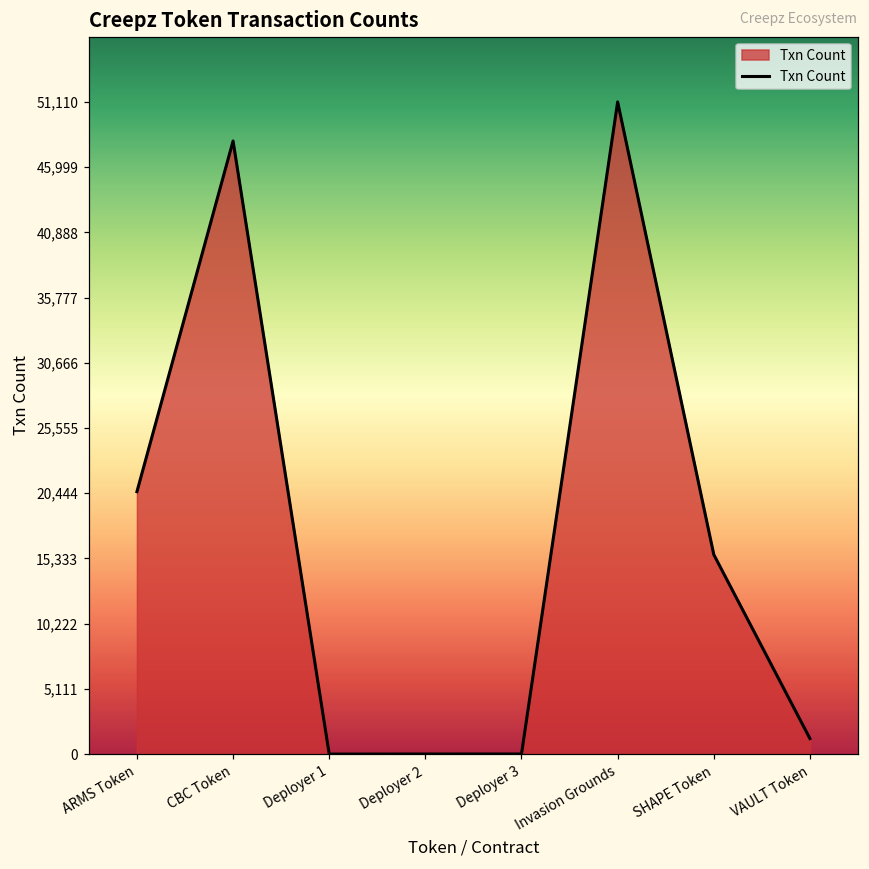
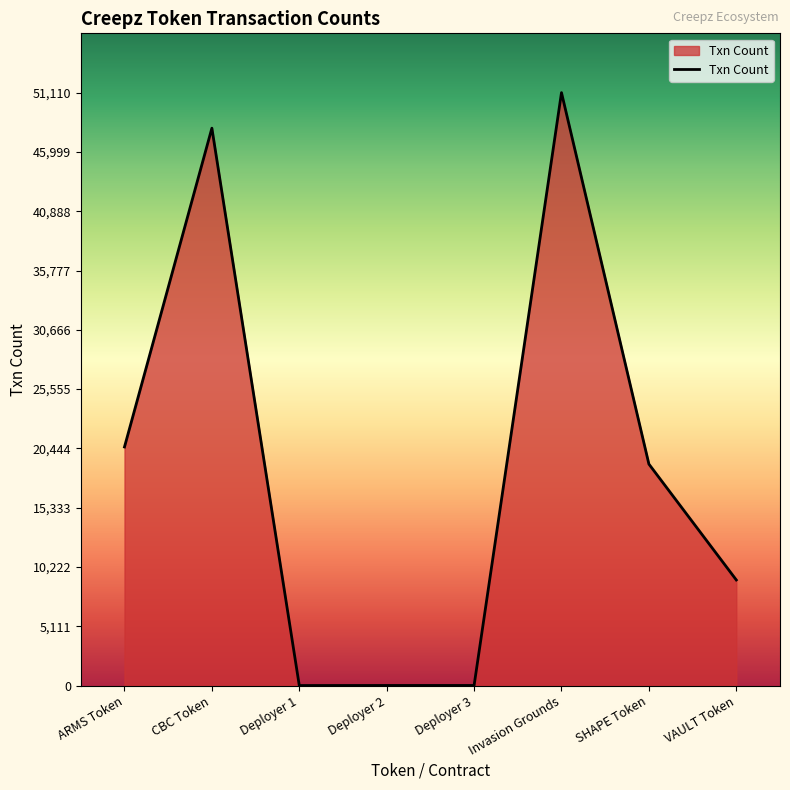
SHAPE Token: 15,600 -> 19,100
VAULT Token: 1,200 -> 9,100
